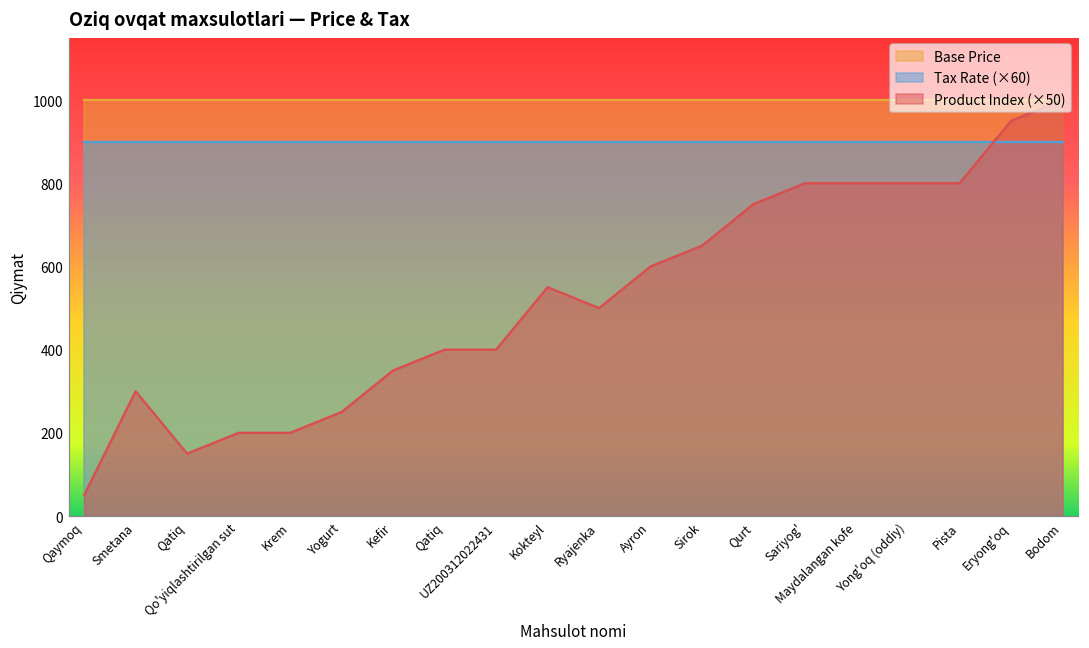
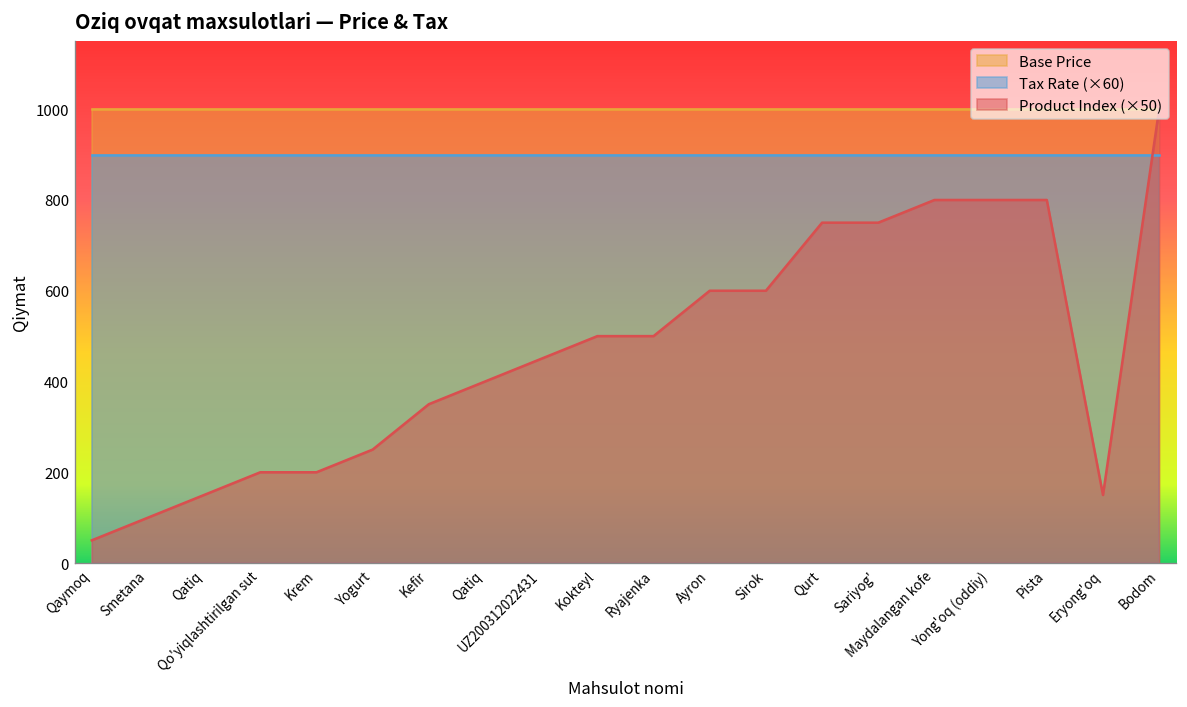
Product Index (×50), Smetana: 300 -> 100
Product Index (×50), UZ200312022431: 400 -> 450
Product Index (×50), Kokteyl: 550 -> 500
Product Index (×50), Sirok: 650 -> 600
Product Index (×50), Sariyog': 800 -> 750
Product Index (×50), Eryong'oq: 950 -> 150
